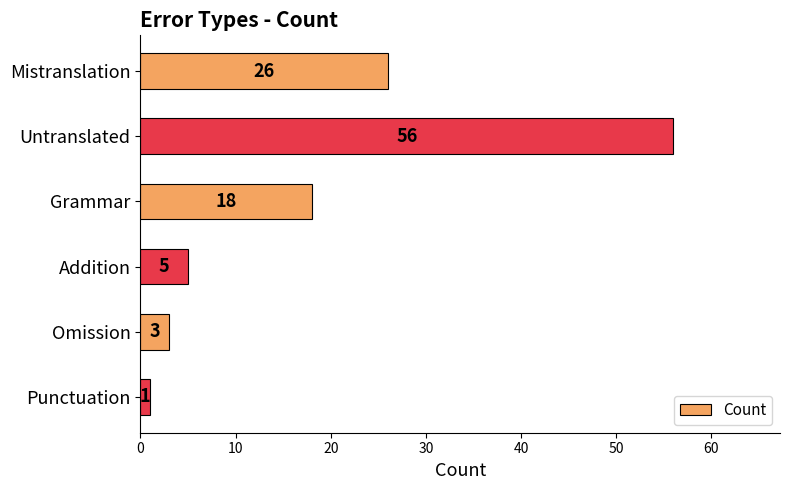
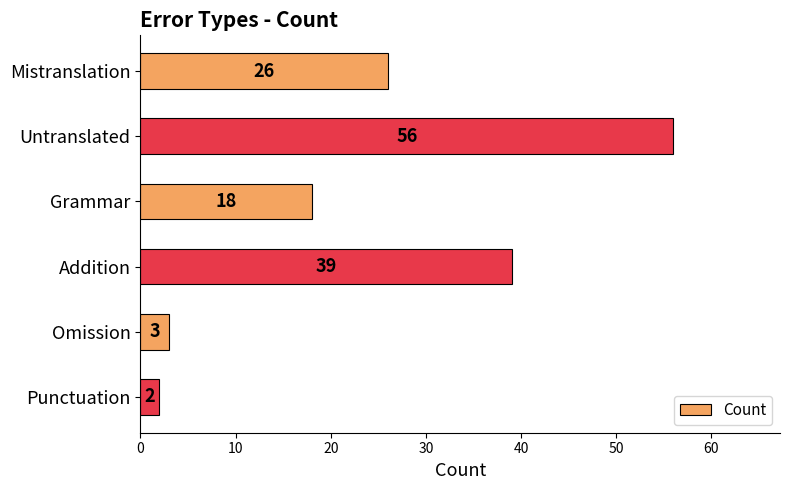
Addition: 5 -> 39
Punctuation: 1 -> 2
